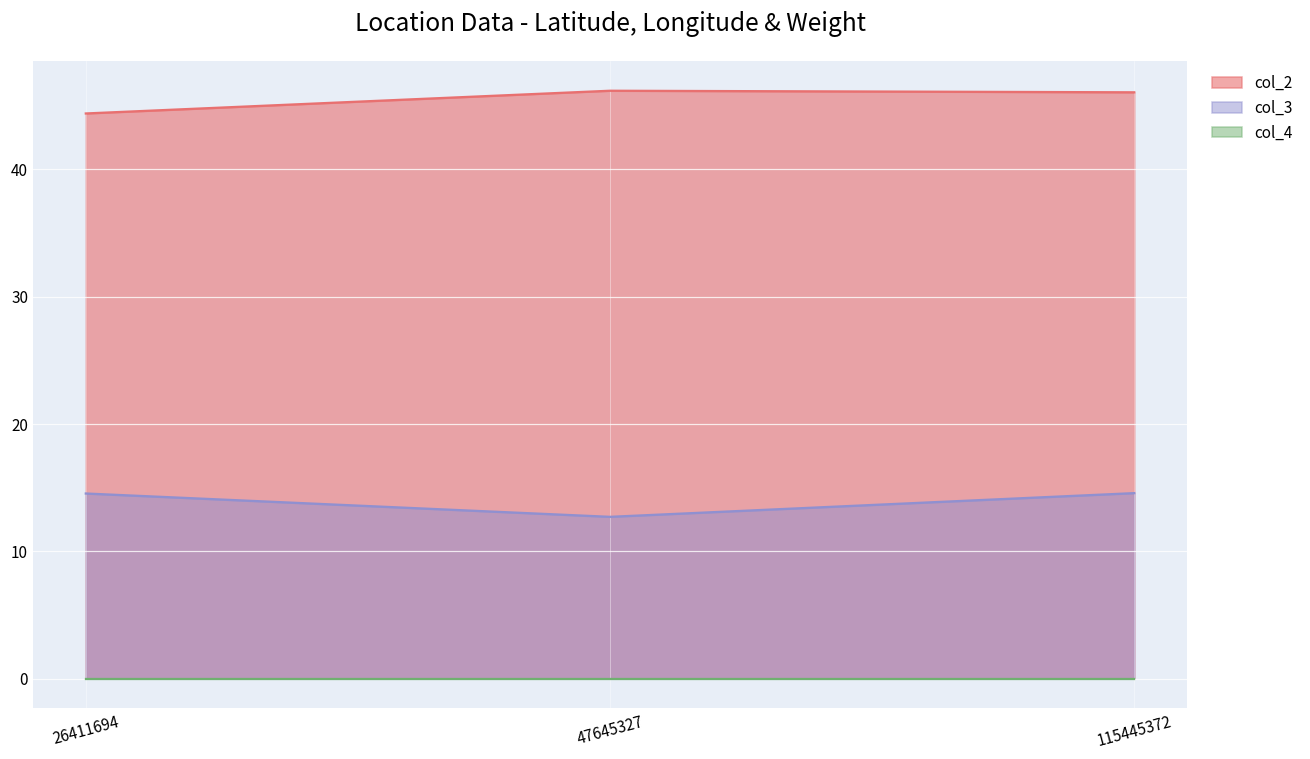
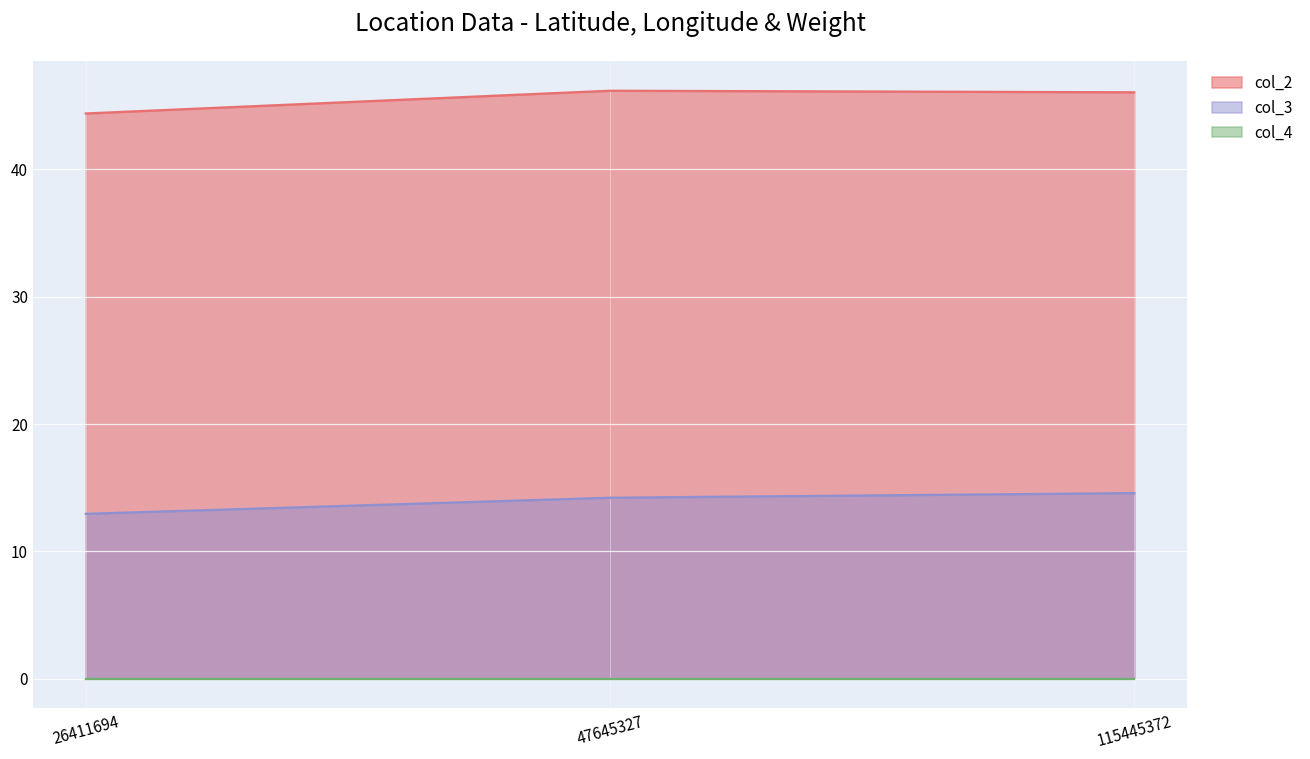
col_3, 26411694: 14.5 -> 12.9
col_3, 47645327: 12.7 -> 14.2
